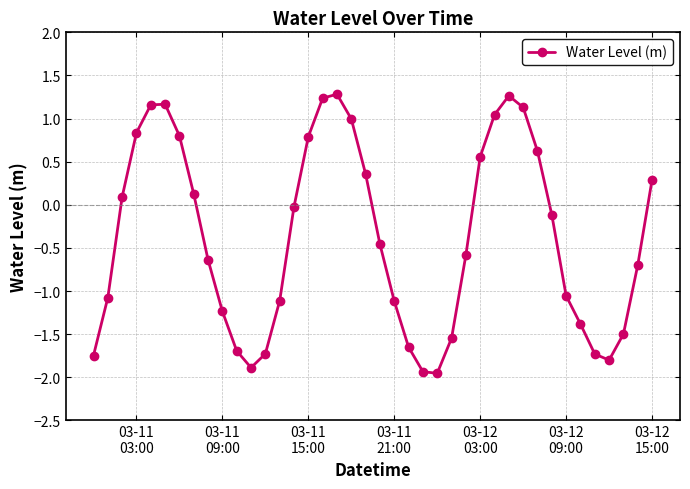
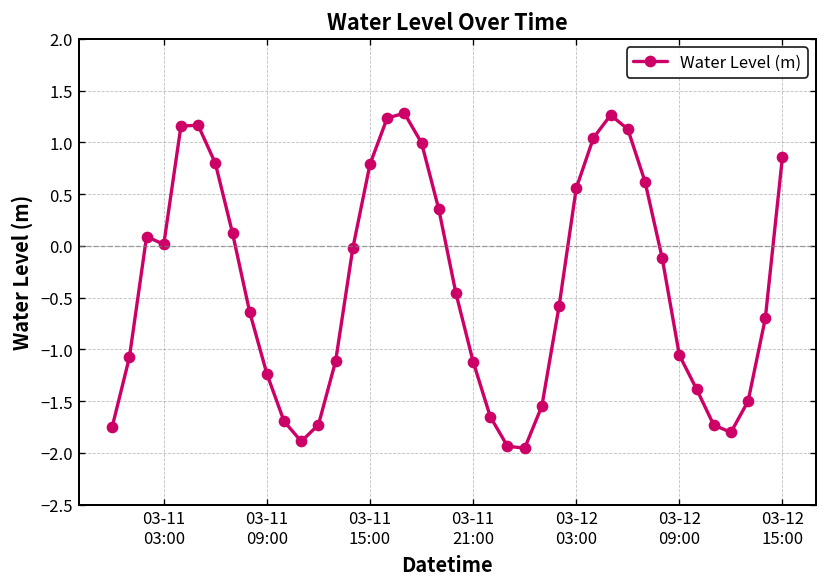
03-11 03:00: 0.8 -> 0.0
03-12 15:00: 0.3 -> 0.9
